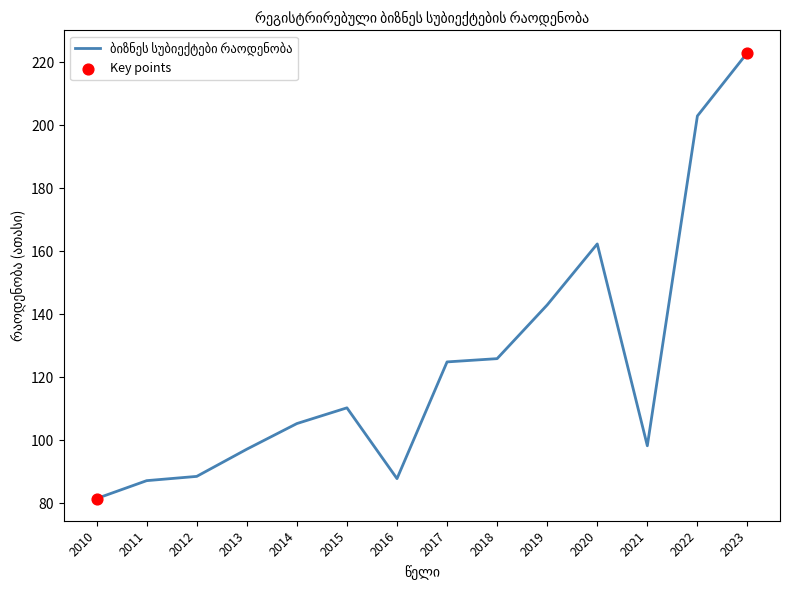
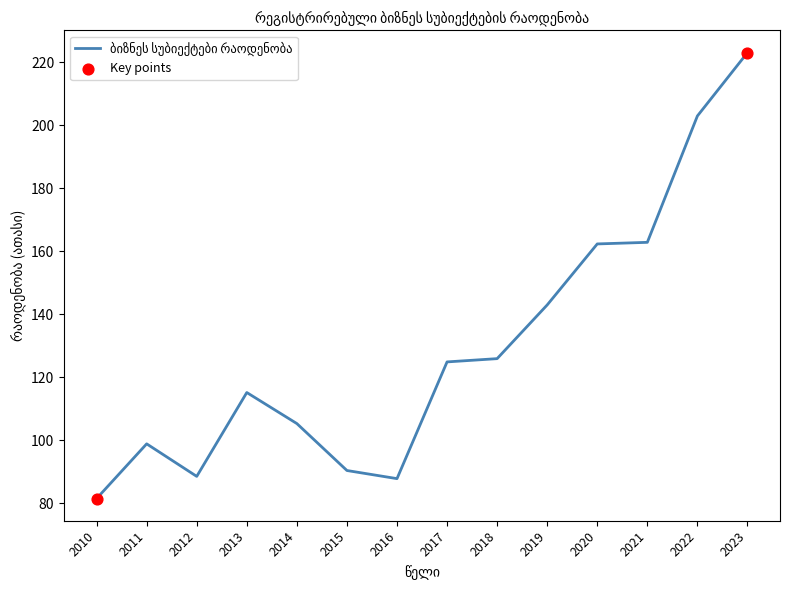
ბიზნეს სუბიექტები რაოდენობა, 2011: 87 -> 99
ბიზნეს სუბიექტები რაოდენობა, 2013: 97 -> 115
ბიზნეს სუბიექტები რაოდენობა, 2015: 110 -> 90
ბიზნეს სუბიექტები რაოდენობა, 2021: 98 -> 163
